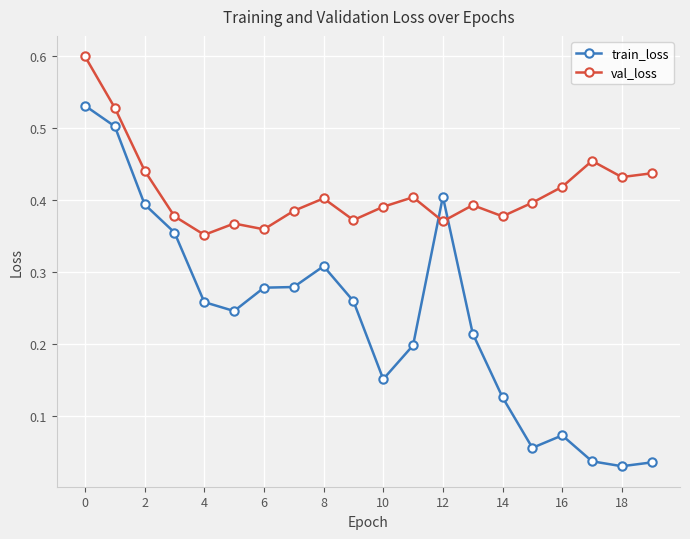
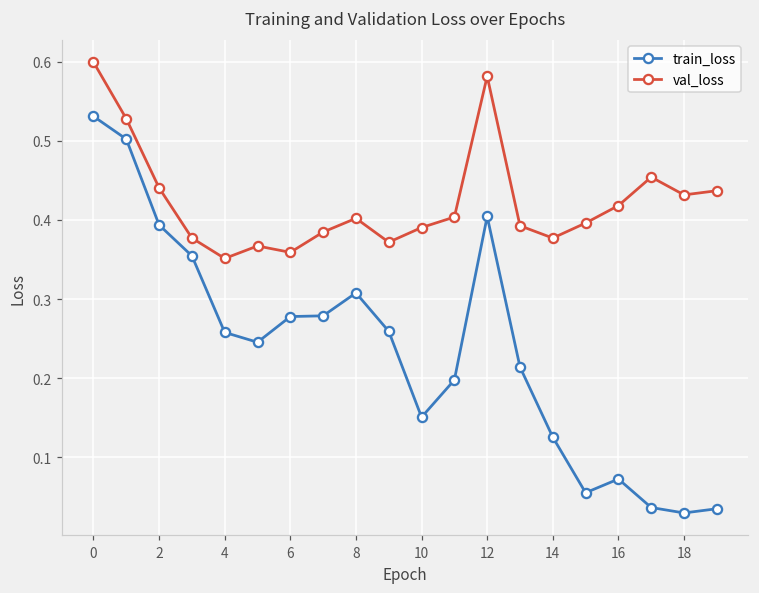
val_loss, 12: 0.37 -> 0.58
